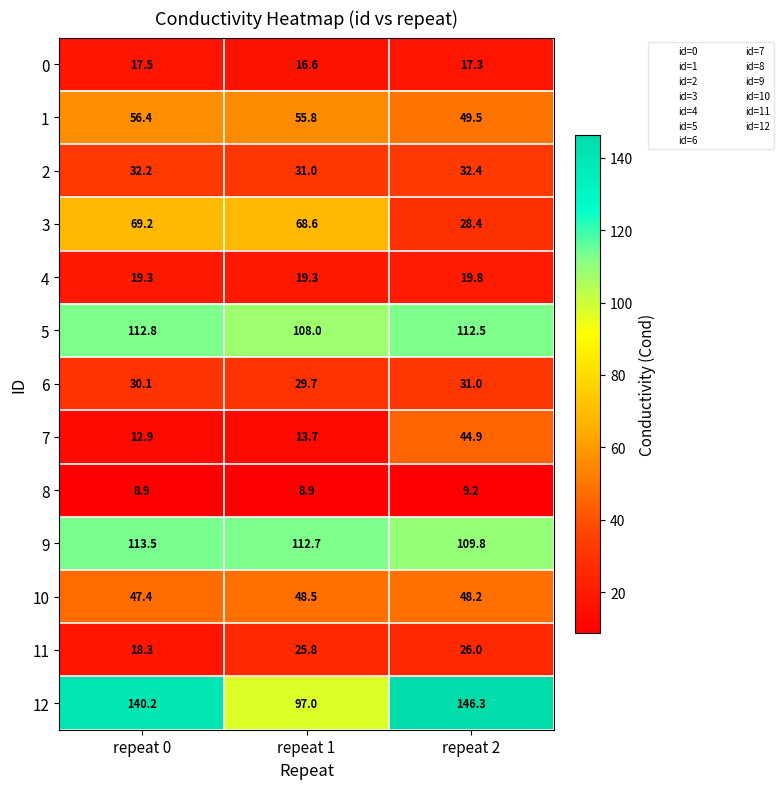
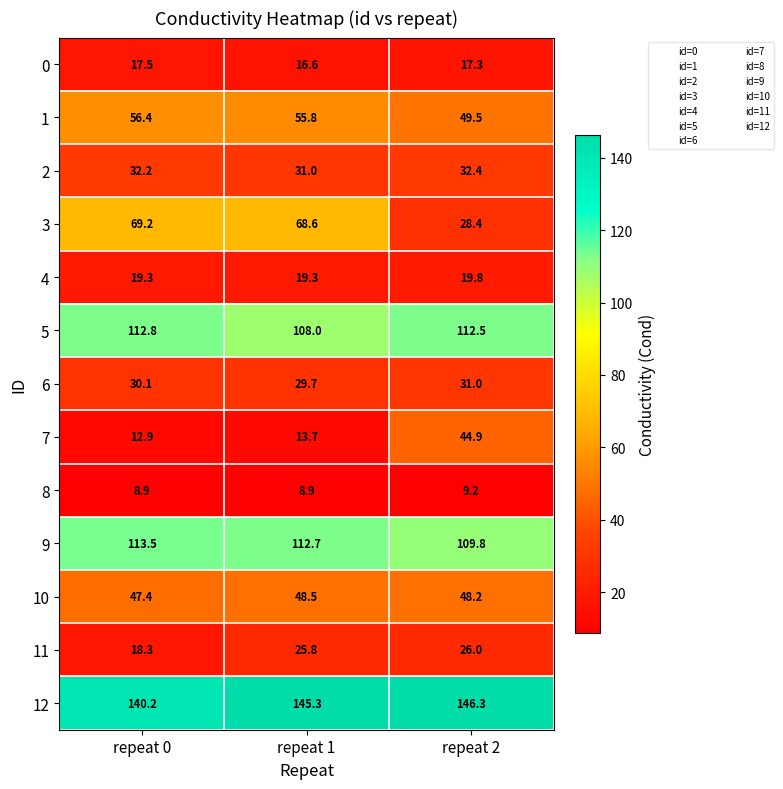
12, repeat 1: 97.0 -> 145.3
